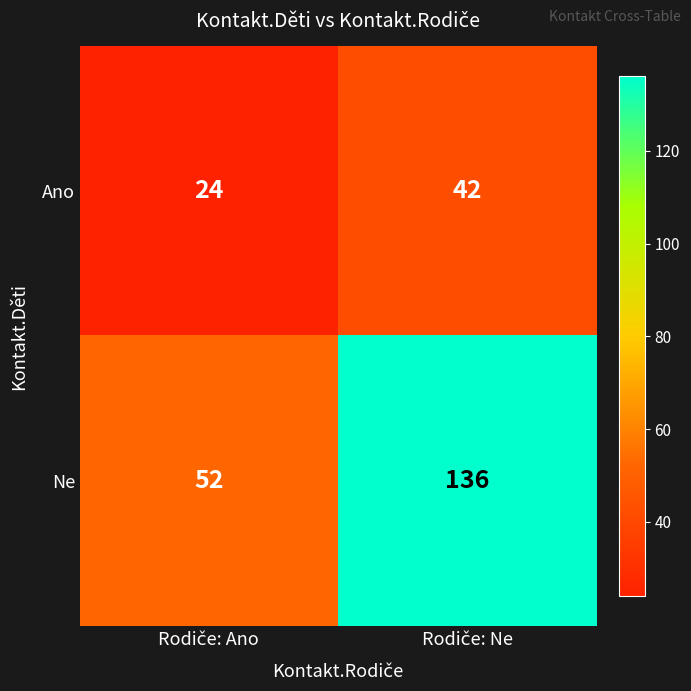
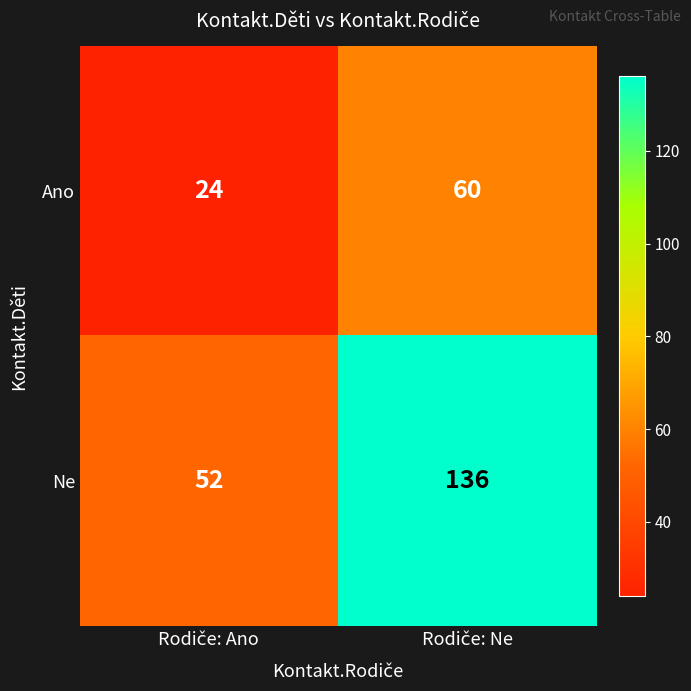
Ano, Rodiče: Ne: 42 -> 60
